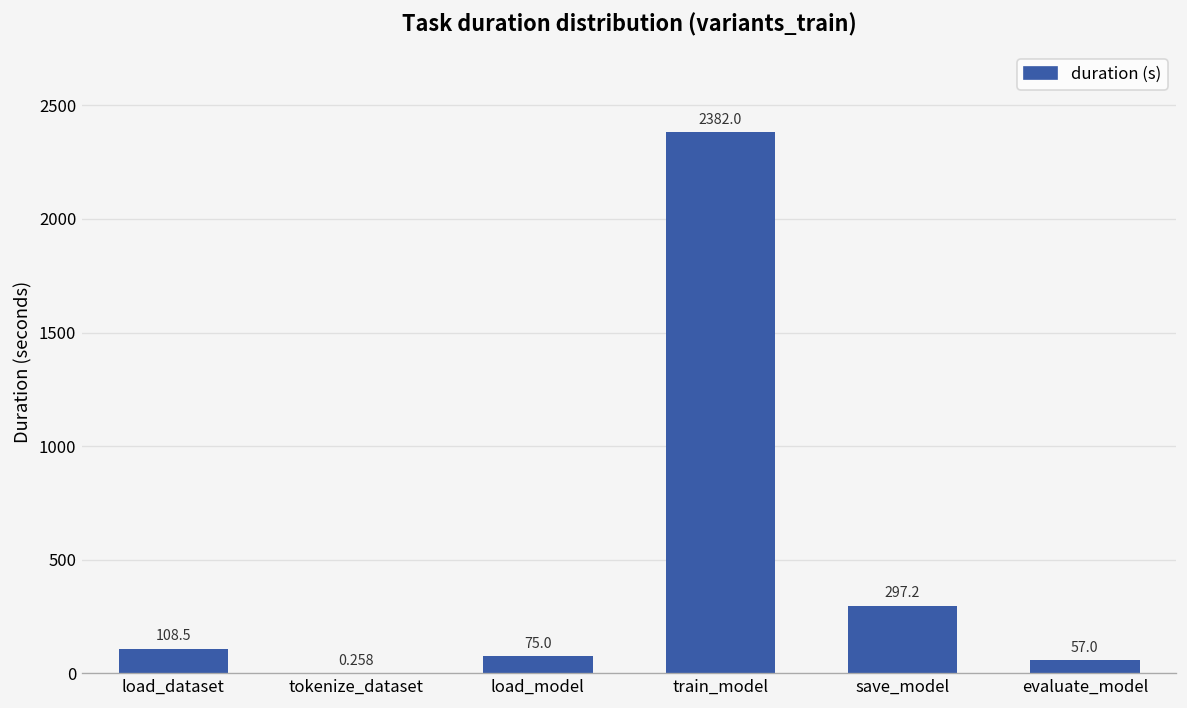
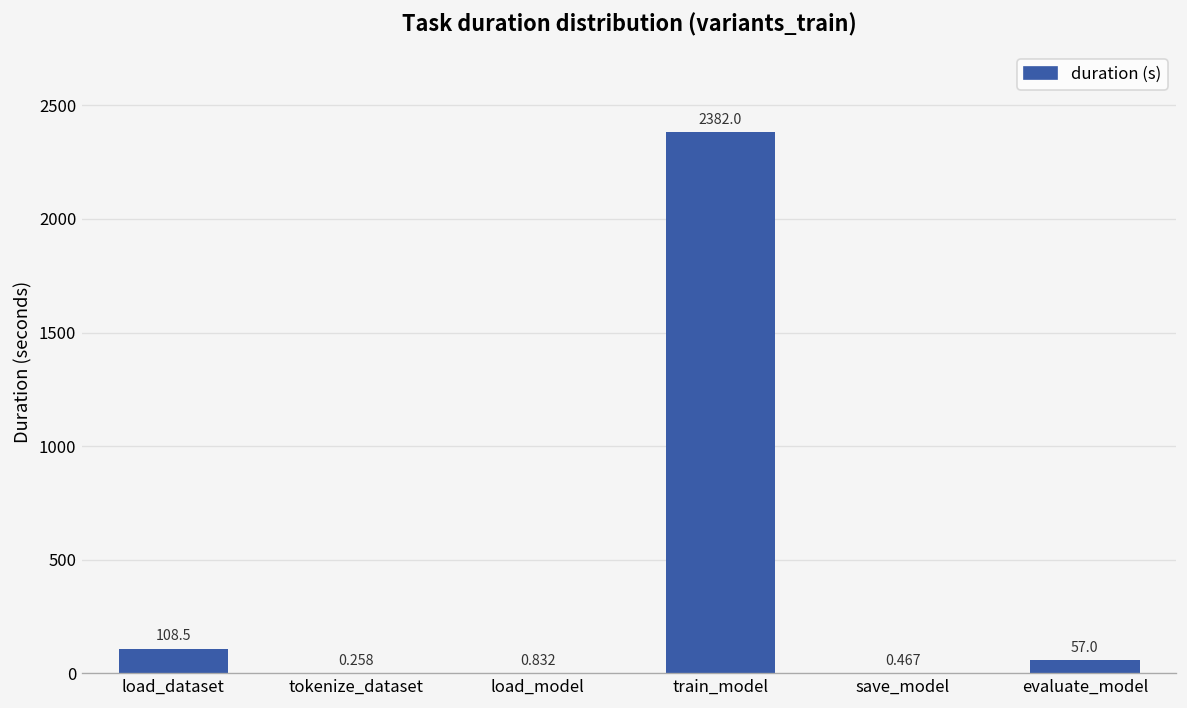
load_model: 75.0 -> 0.832
save_model: 297.2 -> 0.467
